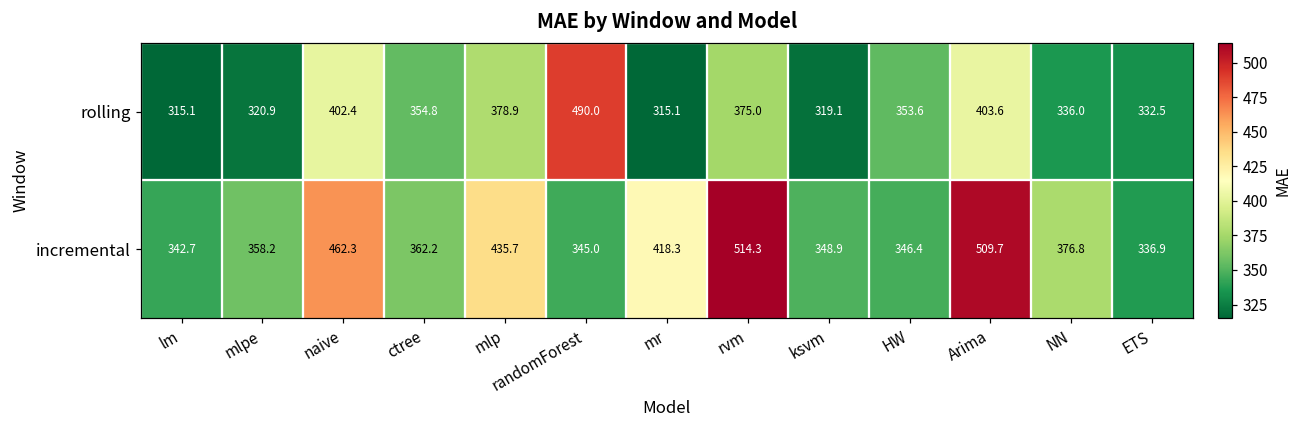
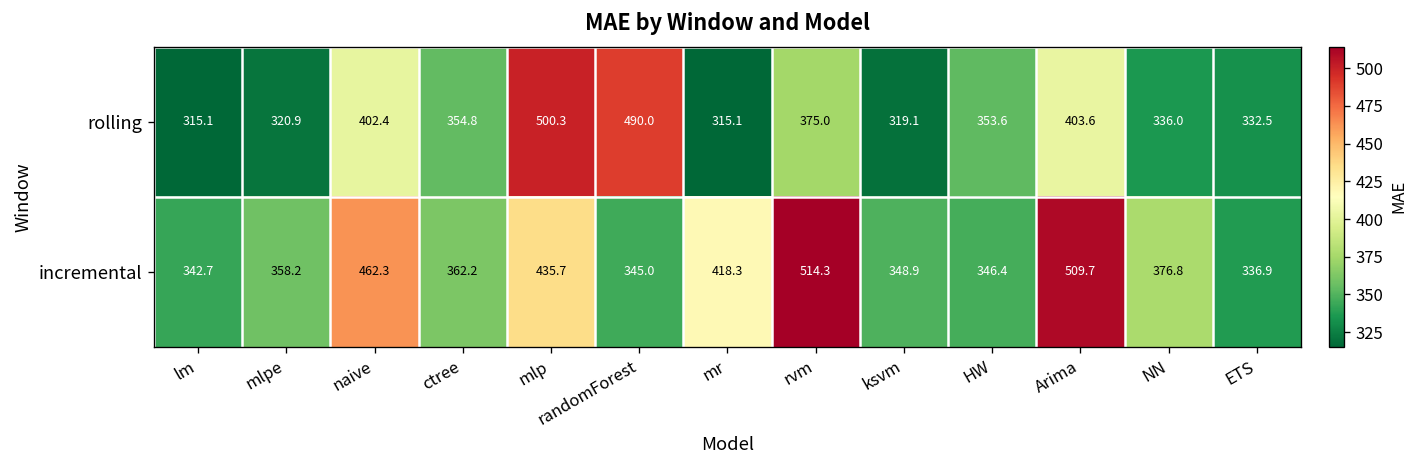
rolling, mlp: 378.9 -> 500.3
